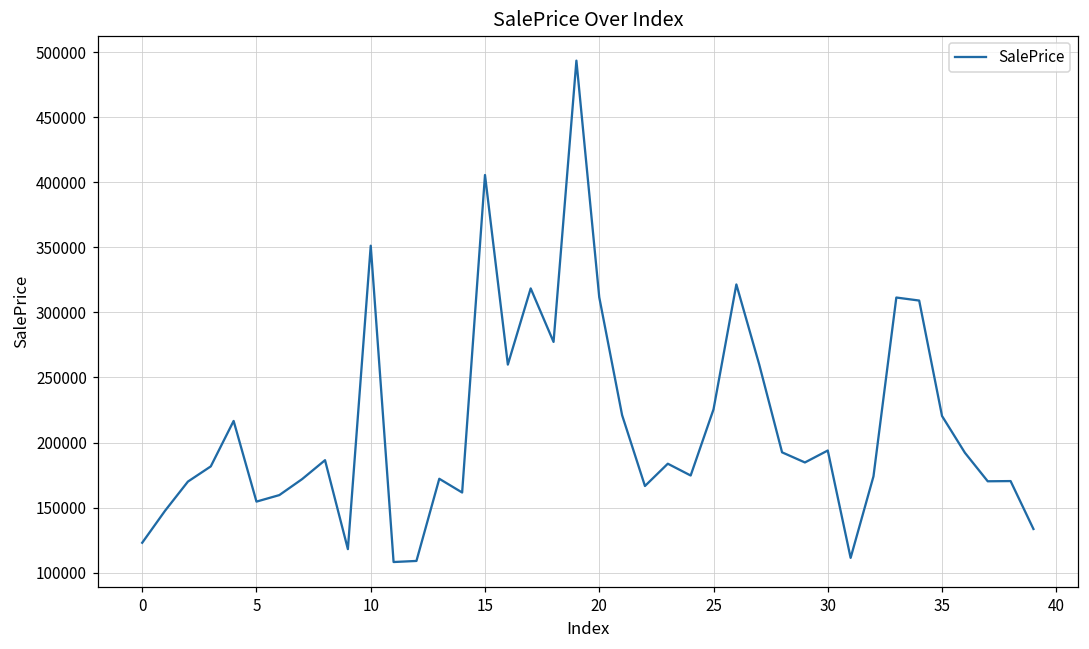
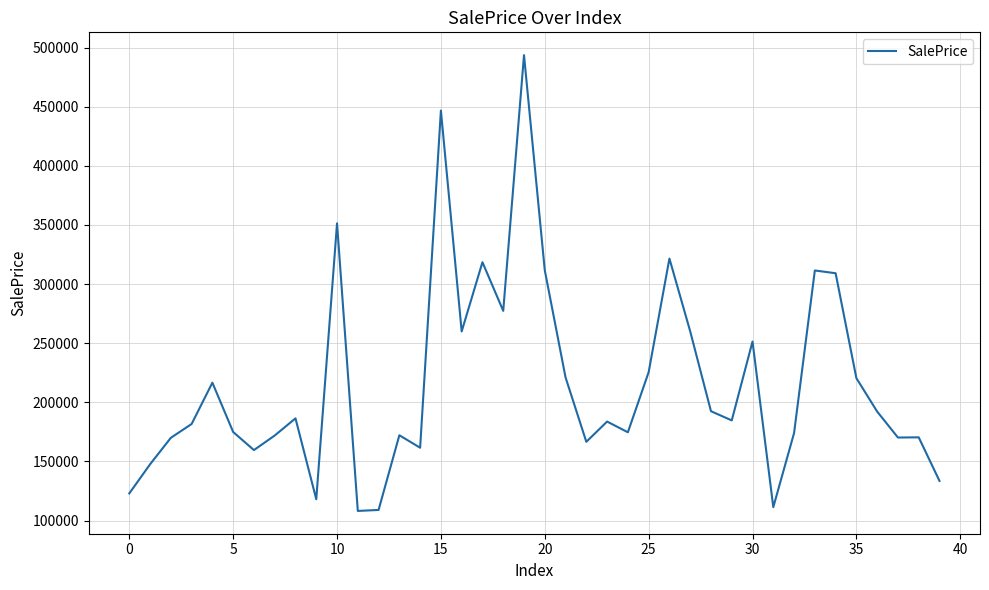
5: 155000 -> 175000
15: 406000 -> 447000
30: 194000 -> 251000
